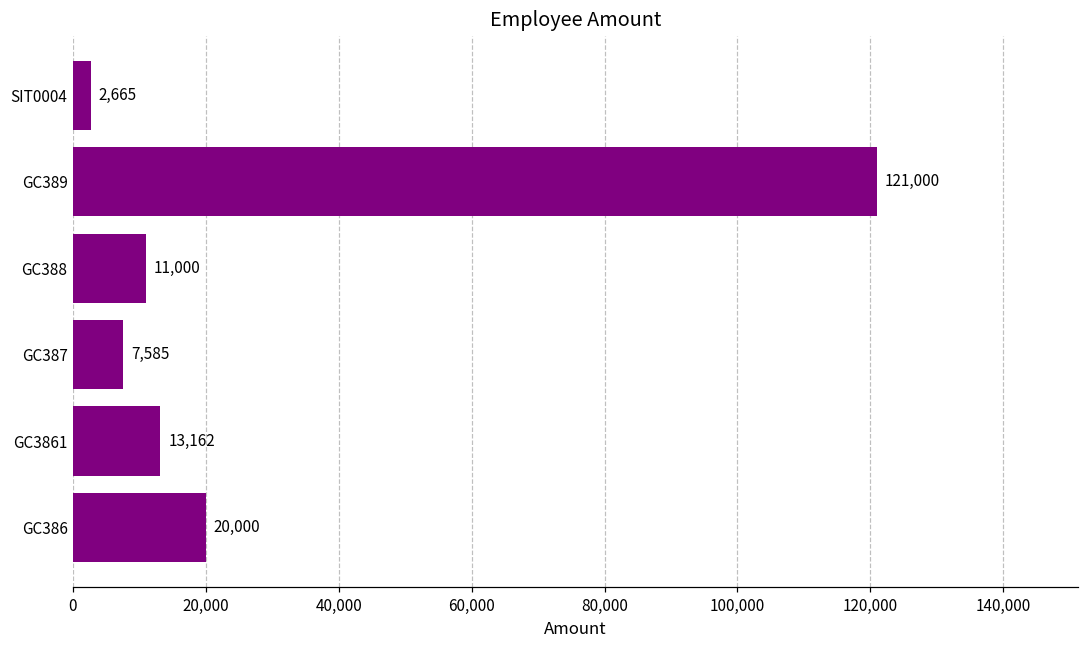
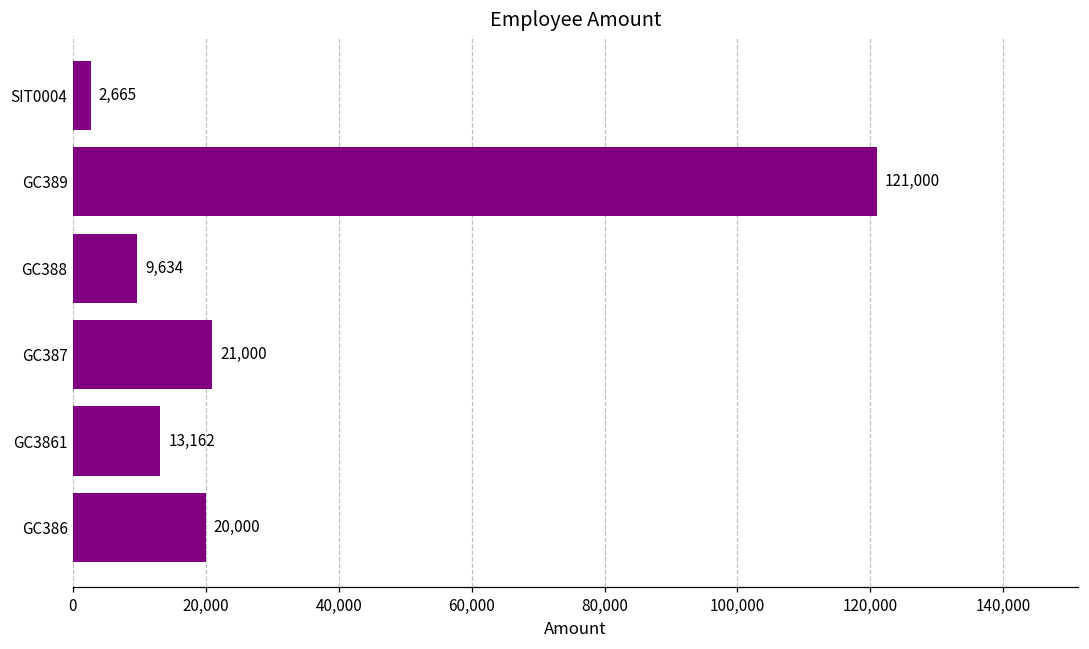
GC388: 11,000 -> 9,634
GC387: 7,585 -> 21,000
